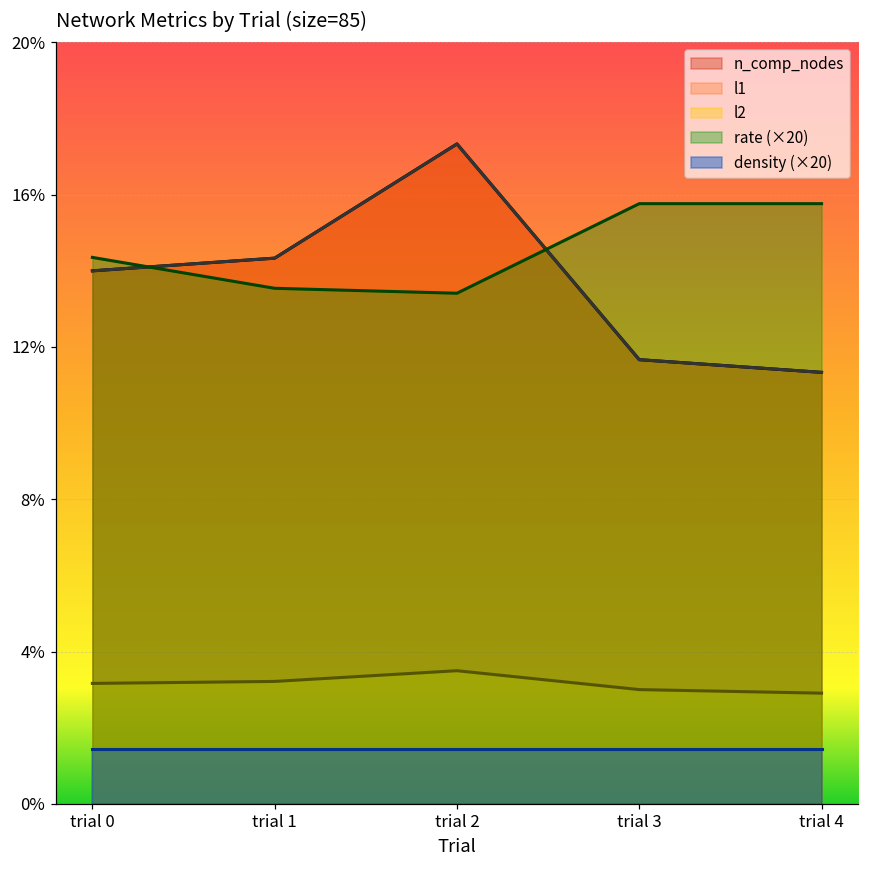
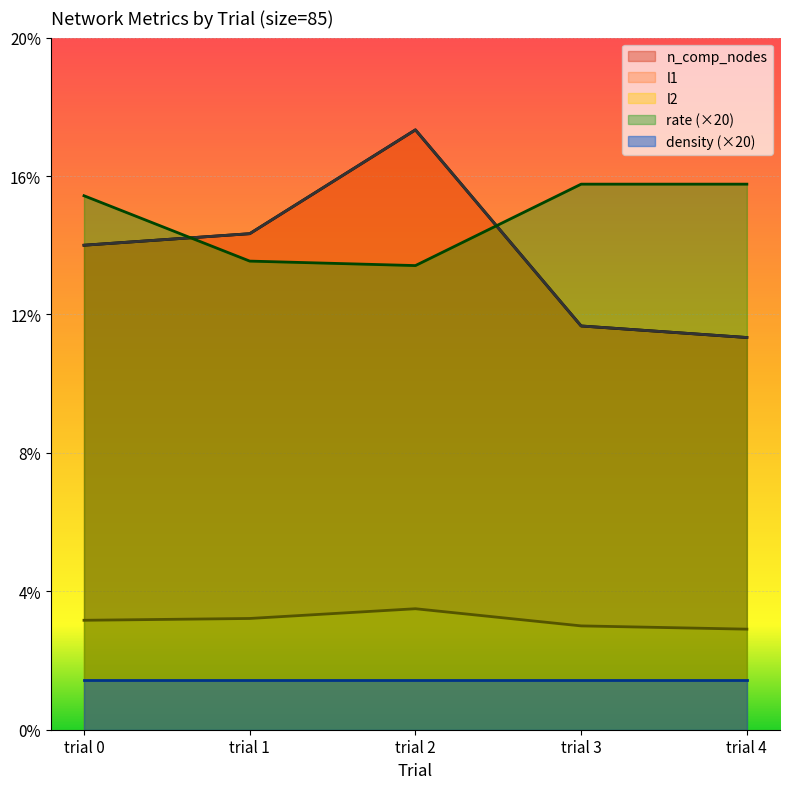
rate (×20), trial 0: 14.4% -> 15.4%
